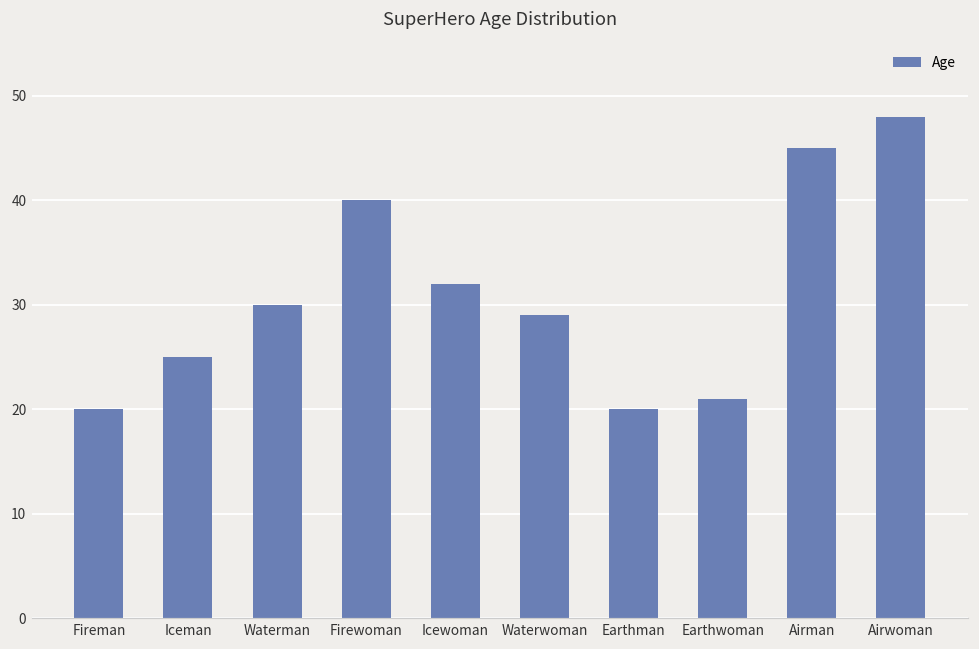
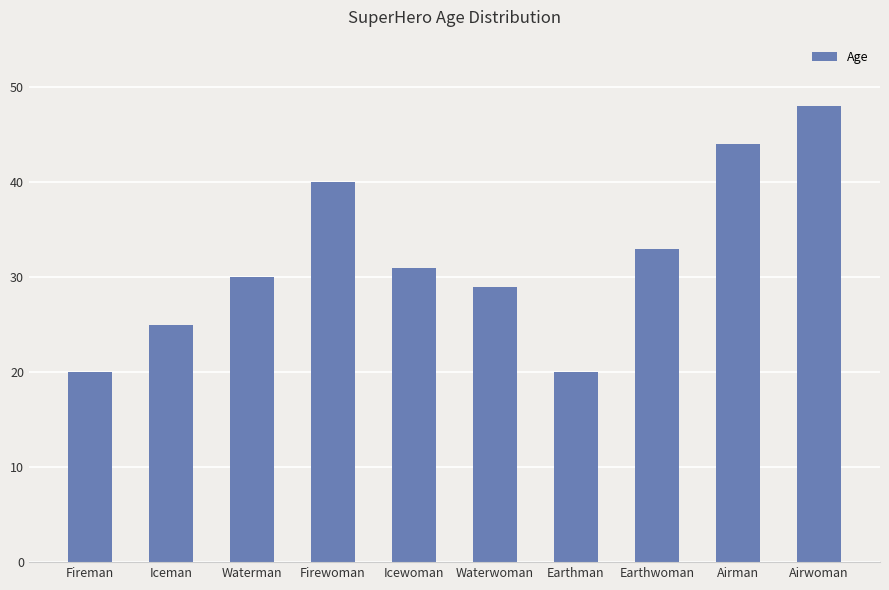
Icewoman: 32 -> 31
Earthwoman: 21 -> 33
Airman: 45 -> 44
